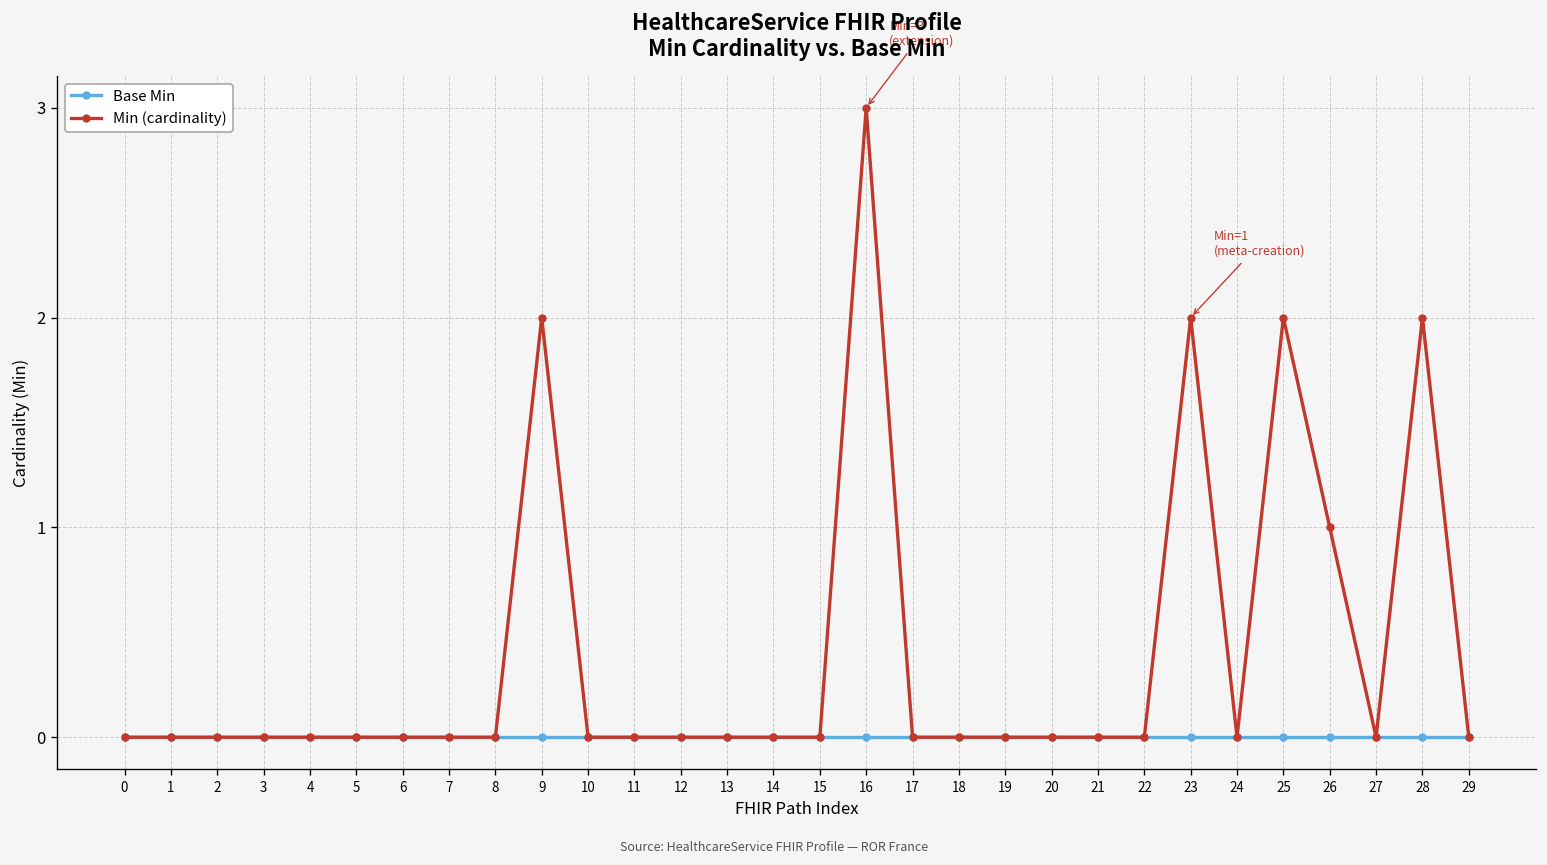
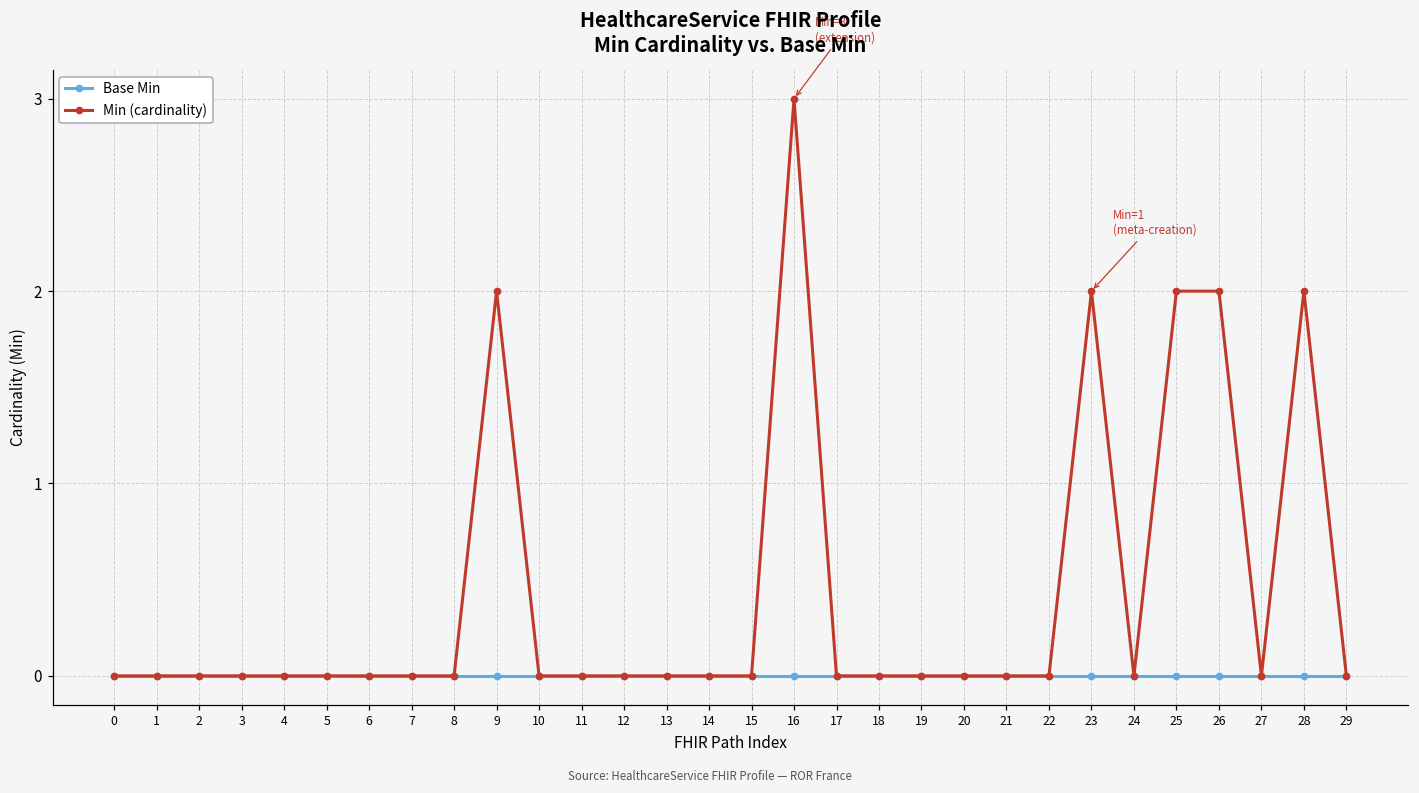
Min (cardinality), 26: 1 -> 2
